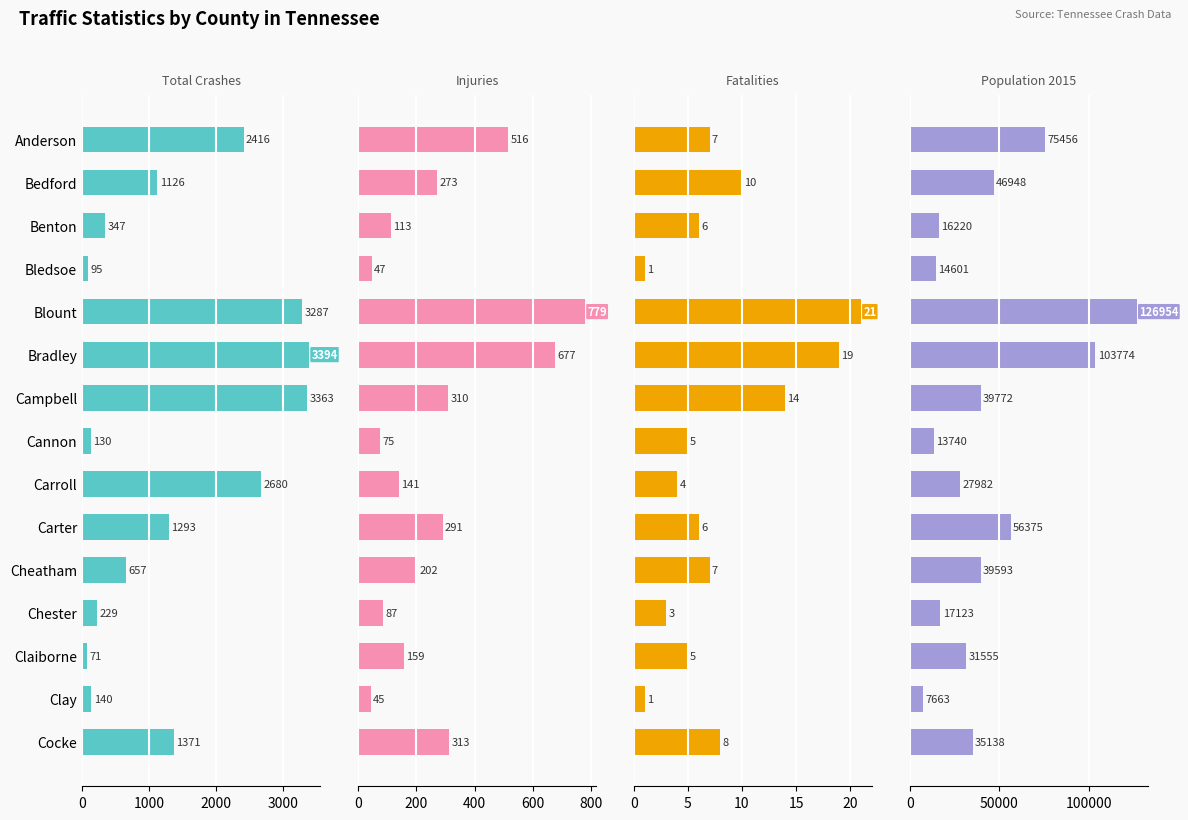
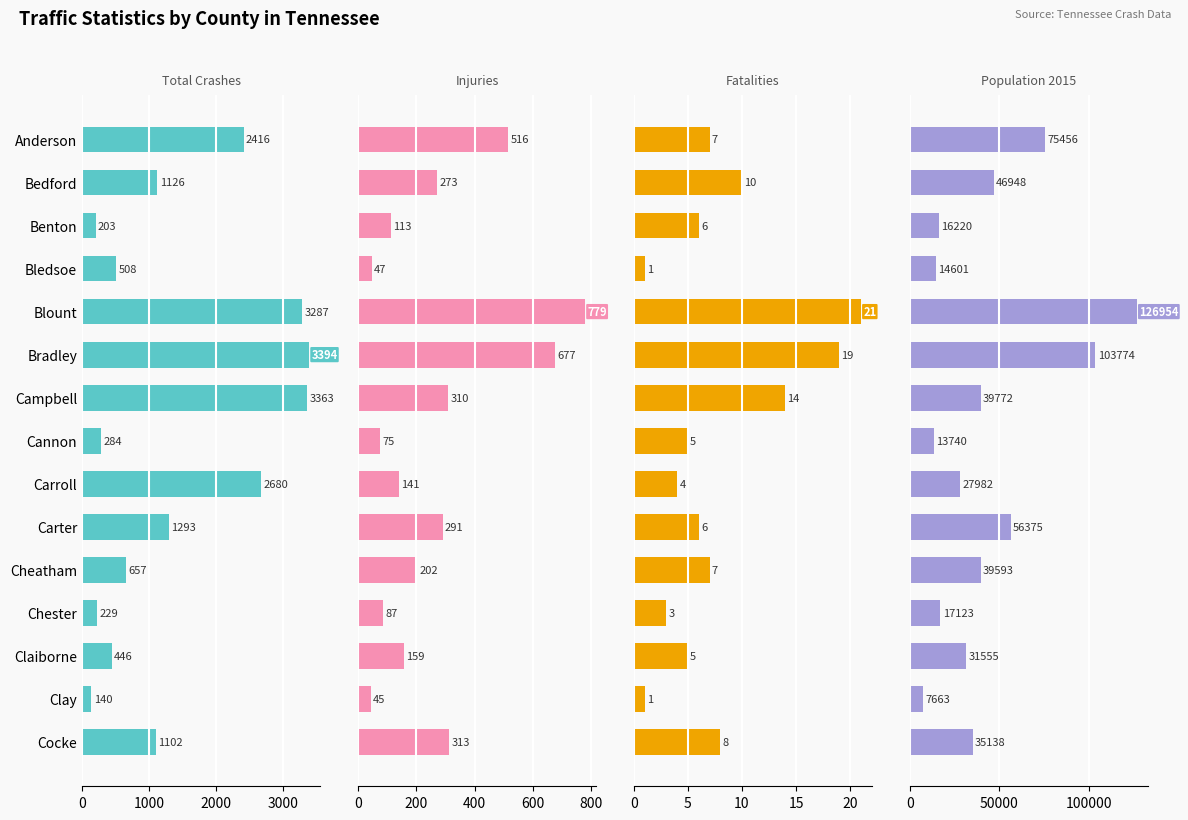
Total Crashes, Benton: 347 -> 203
Total Crashes, Bledsoe: 95 -> 508
Total Crashes, Cannon: 130 -> 284
Total Crashes, Claiborne: 71 -> 446
Total Crashes, Cocke: 1371 -> 1102
